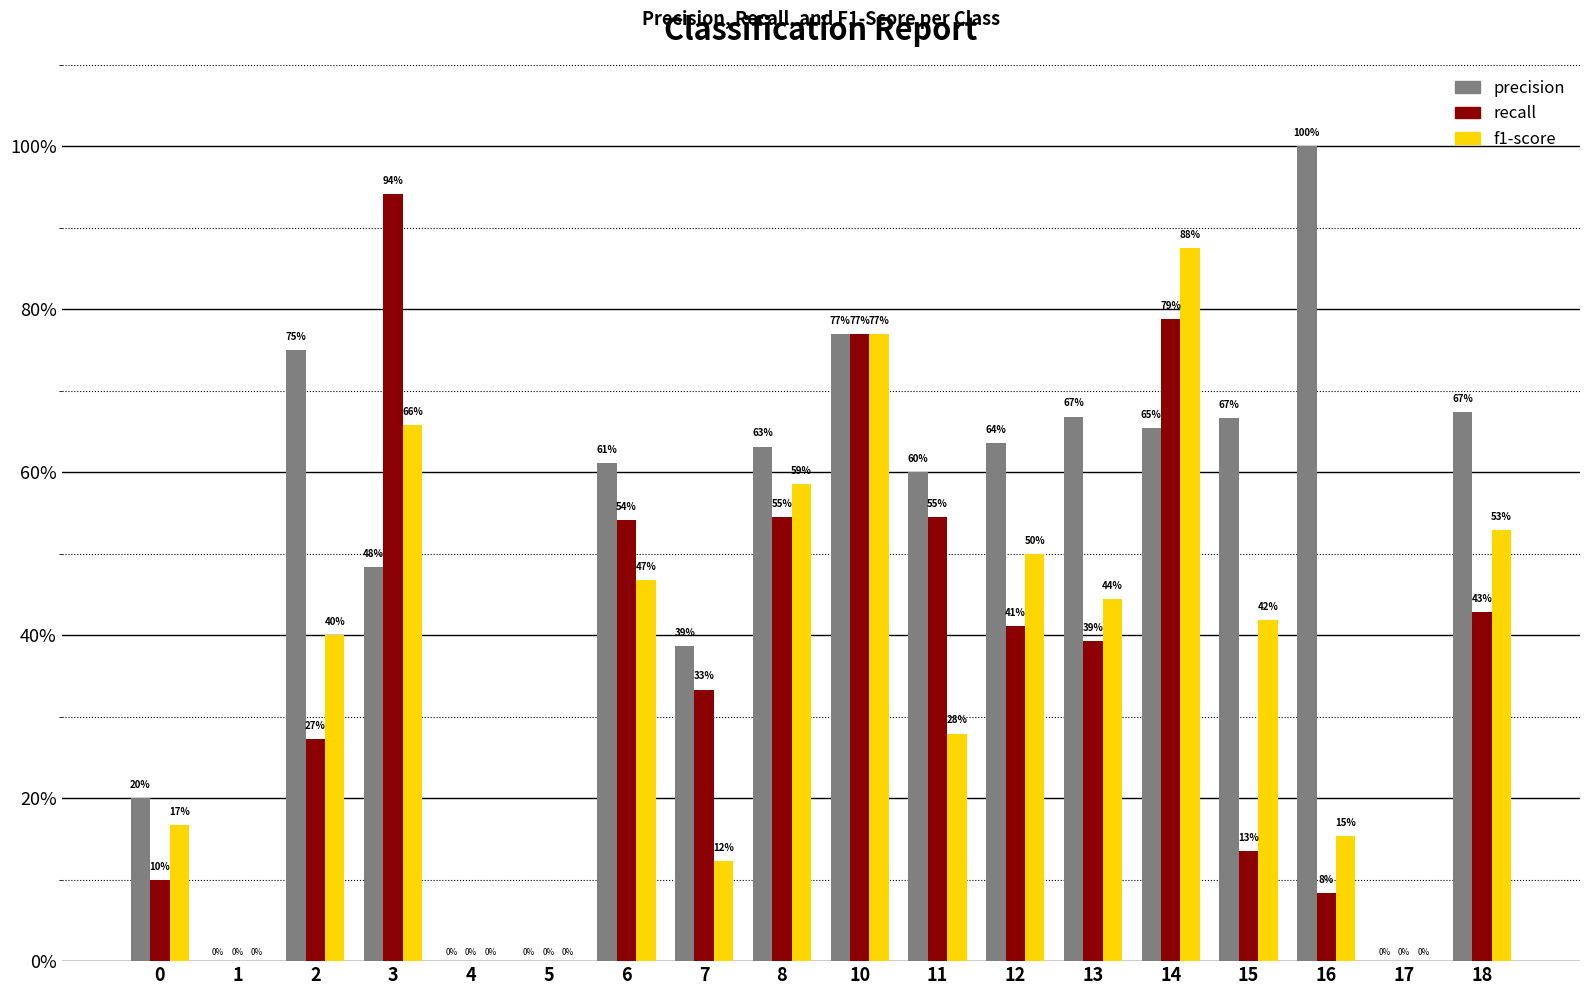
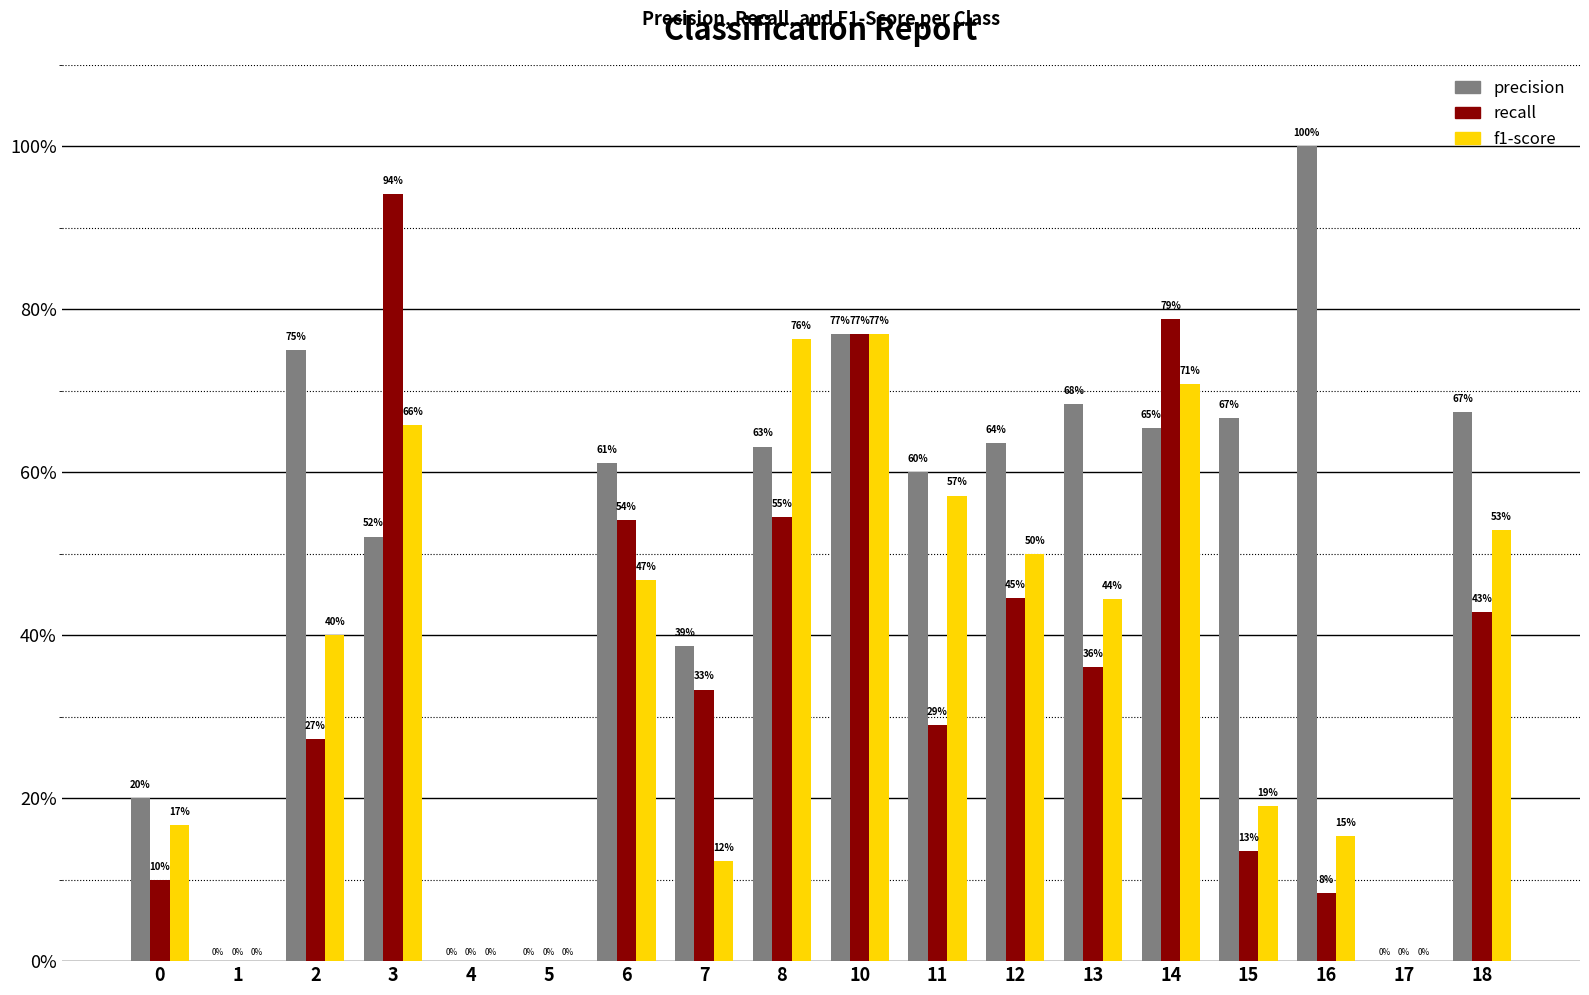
precision, 3: 48% -> 52%
f1-score, 8: 59% -> 76%
recall, 11: 55% -> 29%
f1-score, 11: 28% -> 57%
recall, 12: 41% -> 45%
precision, 13: 67% -> 68%
recall, 13: 39% -> 36%
f1-score, 14: 88% -> 71%
f1-score, 15: 42% -> 19%
